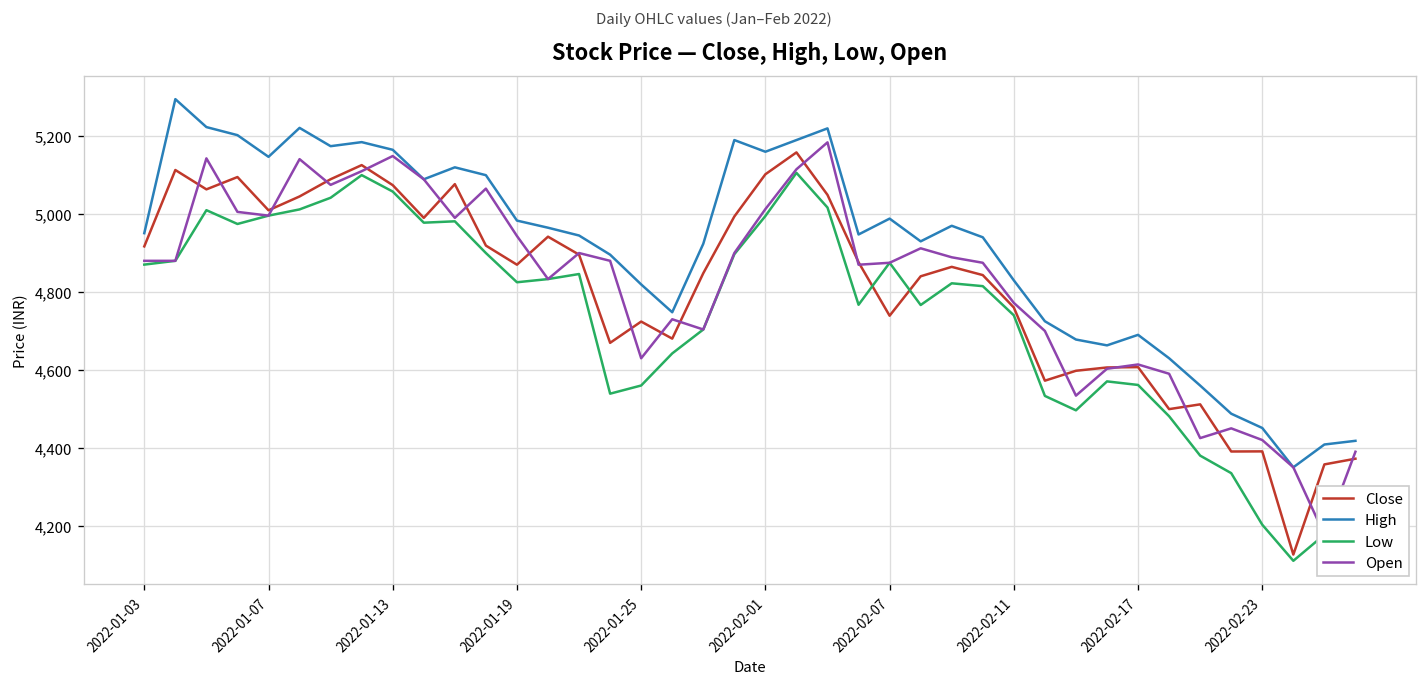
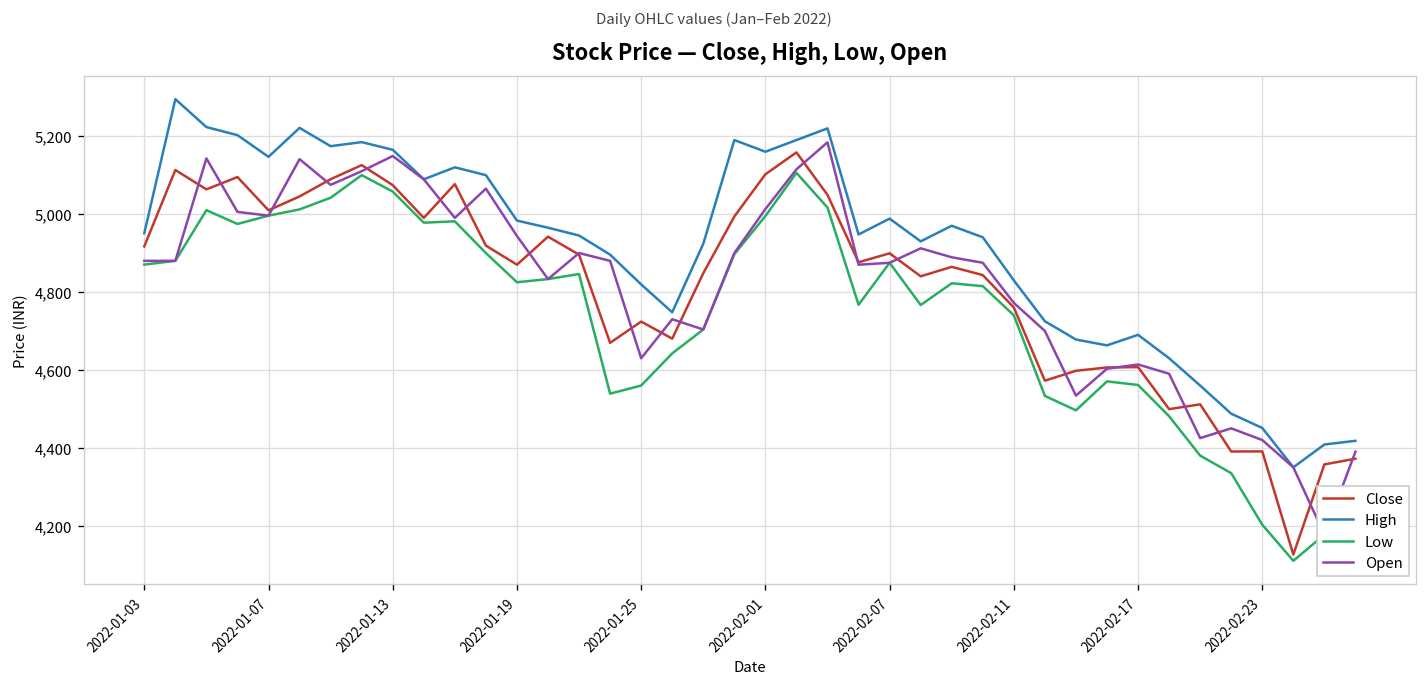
Close, 2022-02-07: 4,740 -> 4,900
